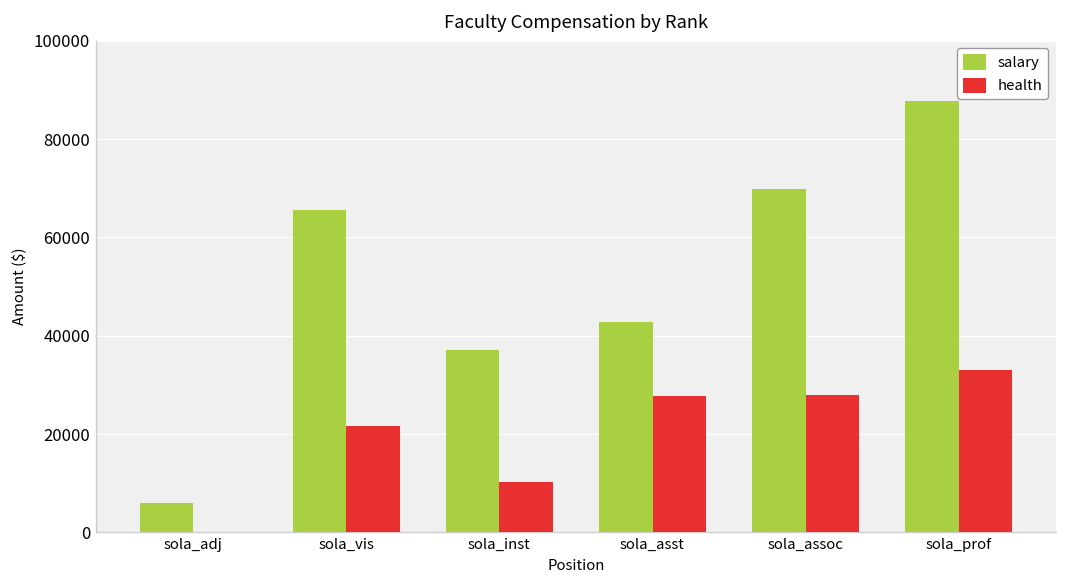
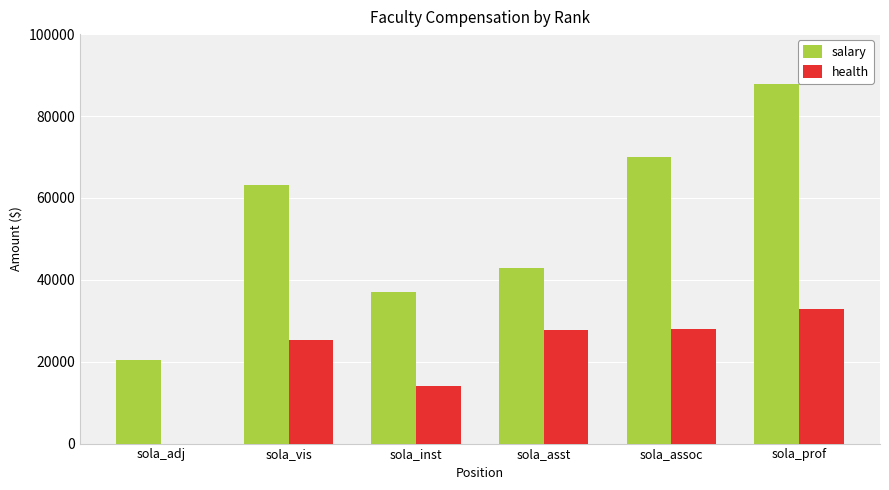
salary, sola_adj: 6000 -> 20000
salary, sola_vis: 66000 -> 63000
health, sola_vis: 22000 -> 25000
health, sola_inst: 10000 -> 14000
